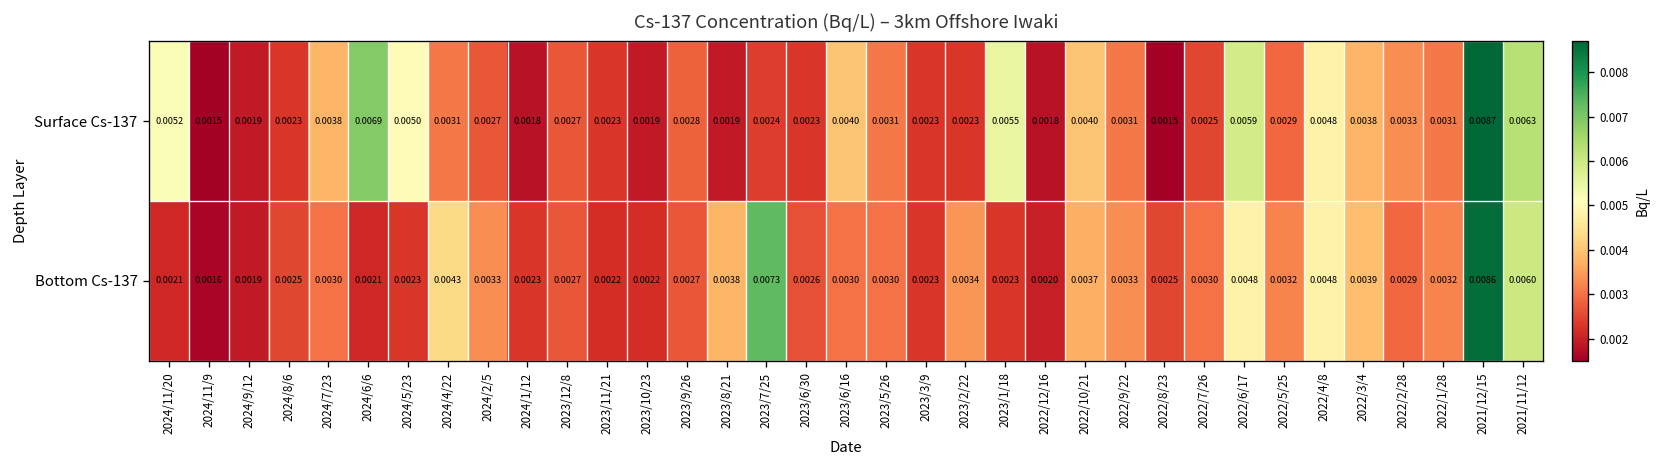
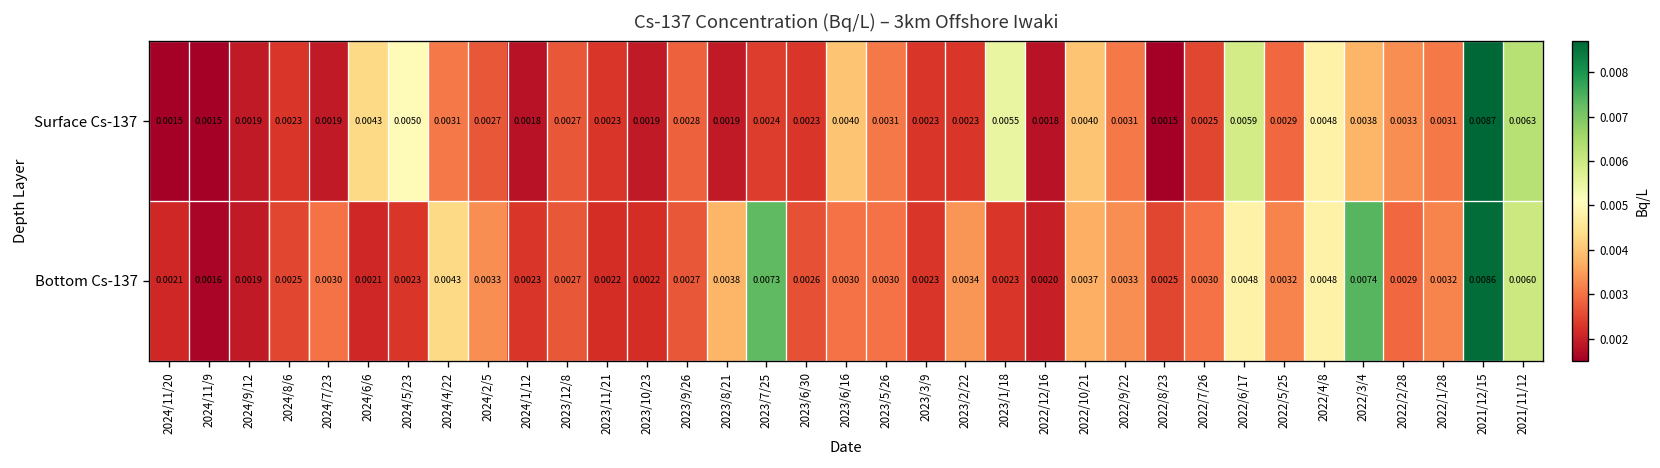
Surface Cs-137, 2024/11/20: 0.0052 -> 0.0015
Surface Cs-137, 2024/7/23: 0.0038 -> 0.0019
Surface Cs-137, 2024/6/6: 0.0069 -> 0.0043
Bottom Cs-137, 2022/3/4: 0.0039 -> 0.0074
